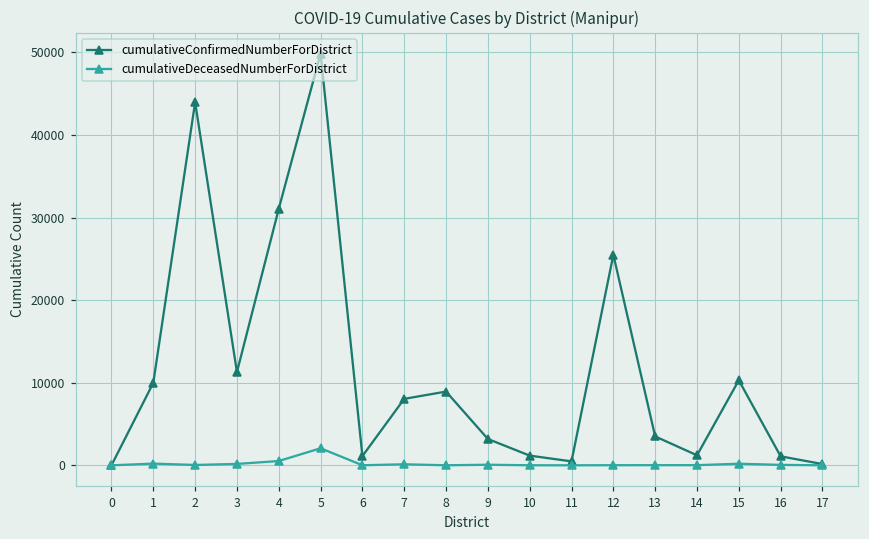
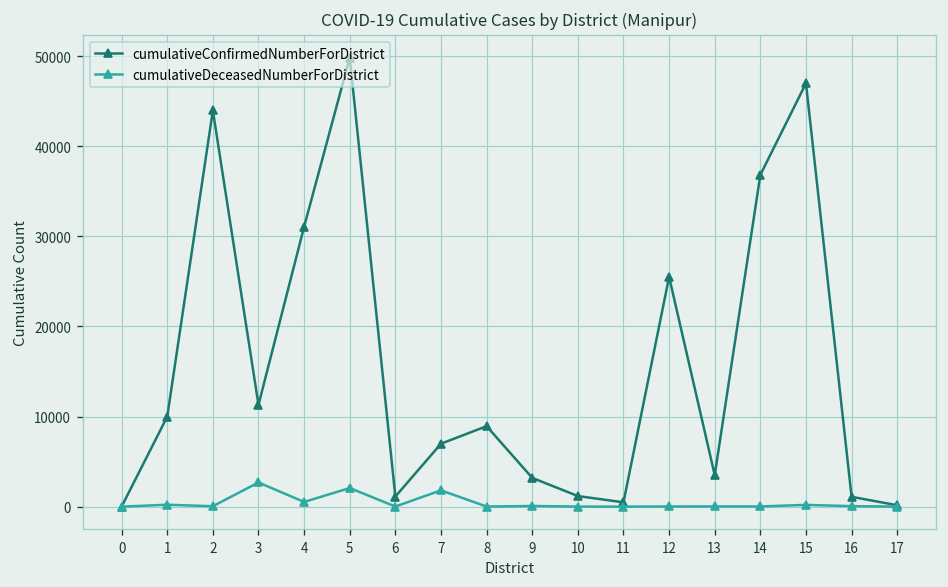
cumulativeDeceasedNumberForDistrict, 3: 0 -> 3000
cumulativeConfirmedNumberForDistrict, 7: 8000 -> 7000
cumulativeDeceasedNumberForDistrict, 7: 0 -> 2000
cumulativeConfirmedNumberForDistrict, 14: 1000 -> 37000
cumulativeConfirmedNumberForDistrict, 15: 10000 -> 47000
